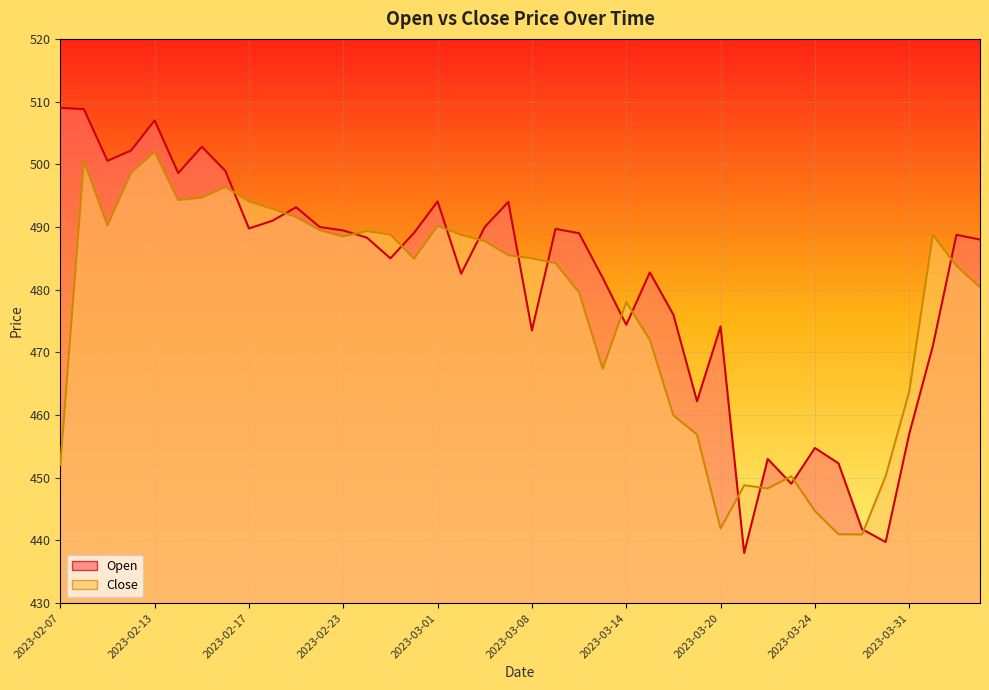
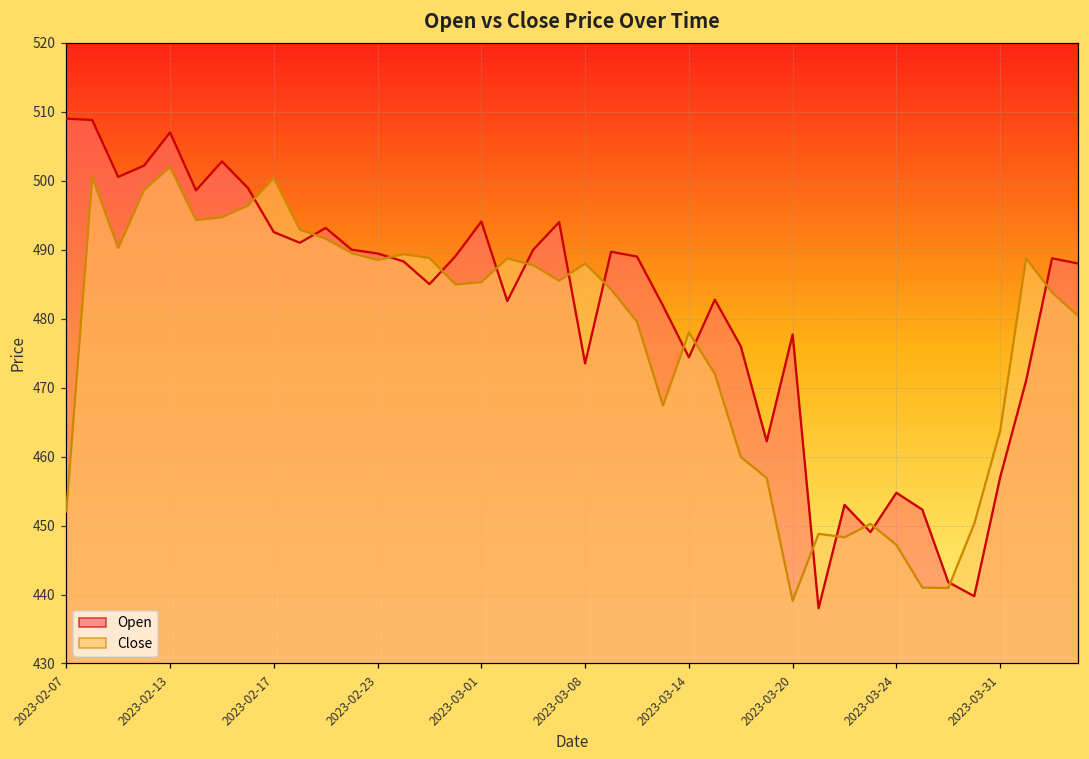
Open, 2023-02-17: 490 -> 493
Close, 2023-02-17: 494 -> 500
Close, 2023-03-01: 490 -> 485
Close, 2023-03-08: 485 -> 488
Open, 2023-03-20: 474 -> 478
Close, 2023-03-20: 442 -> 439
Close, 2023-03-24: 445 -> 447
